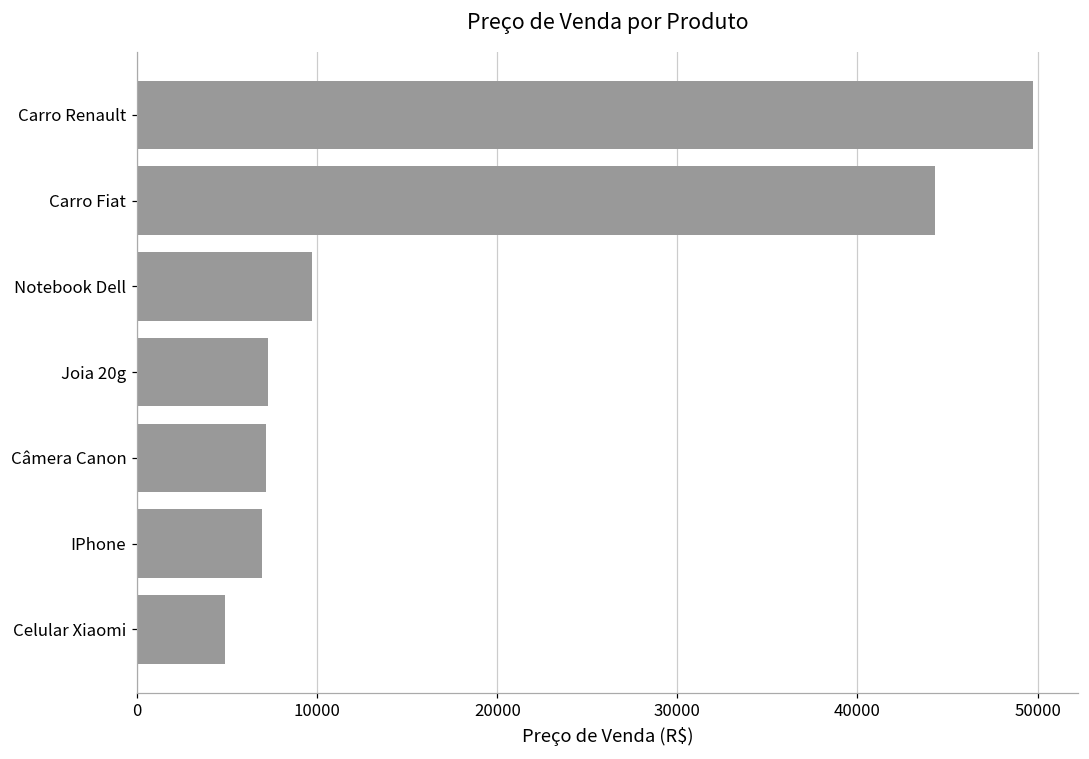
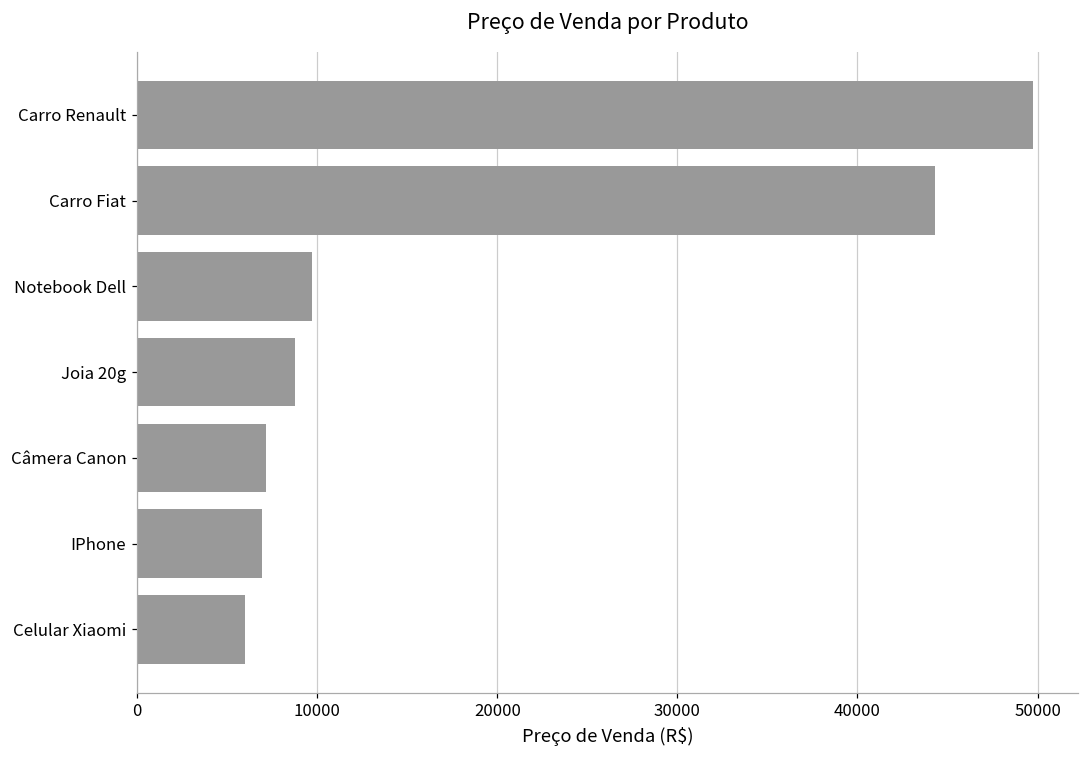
Joia 20g: 7200 -> 8800
Celular Xiaomi: 4900 -> 6000
